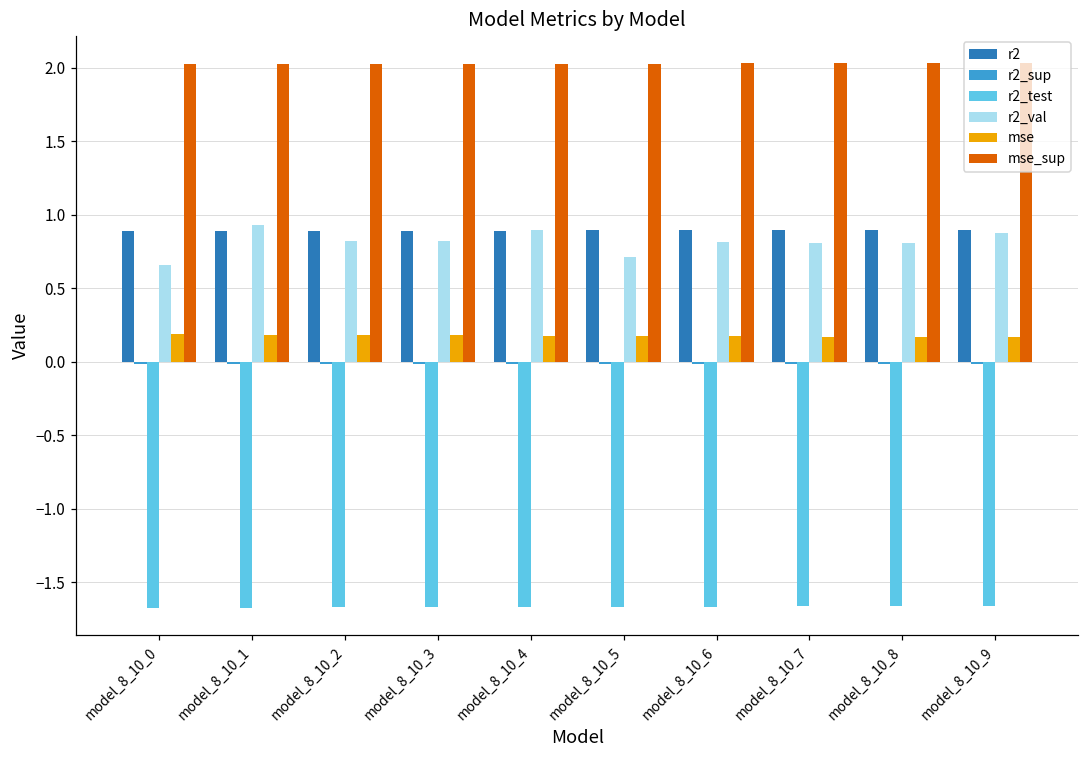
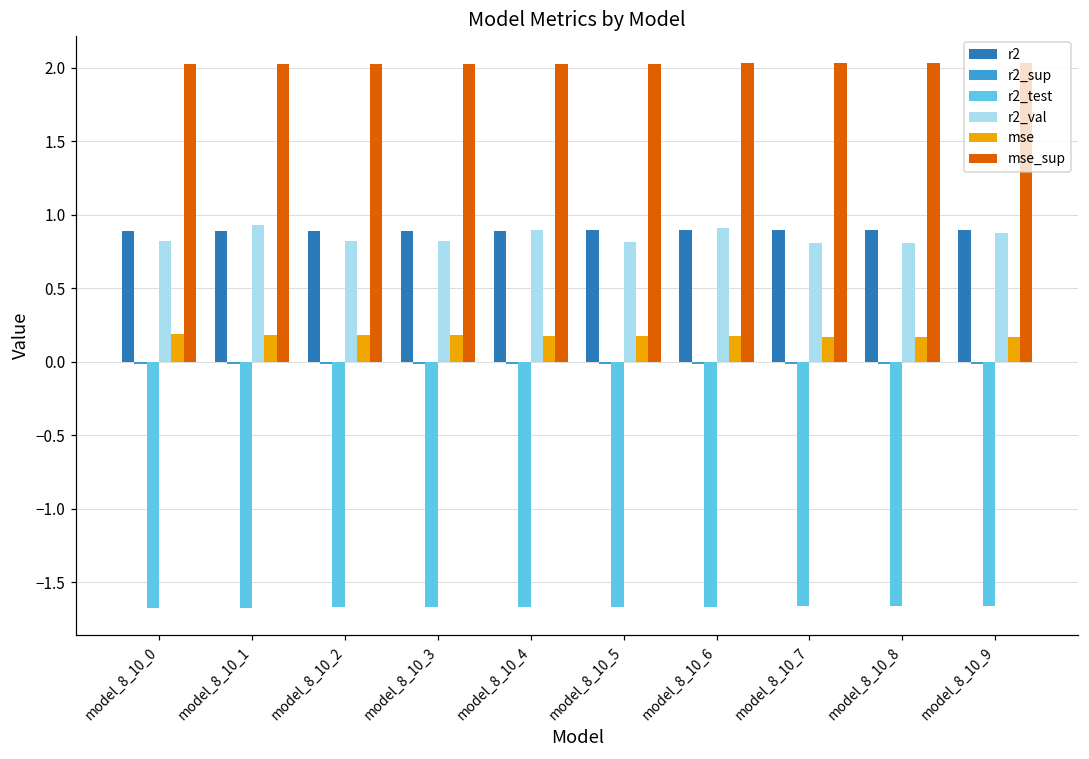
r2_val, model_8_10_0: 0.66 -> 0.83
r2_val, model_8_10_5: 0.71 -> 0.82
r2_val, model_8_10_6: 0.81 -> 0.91
